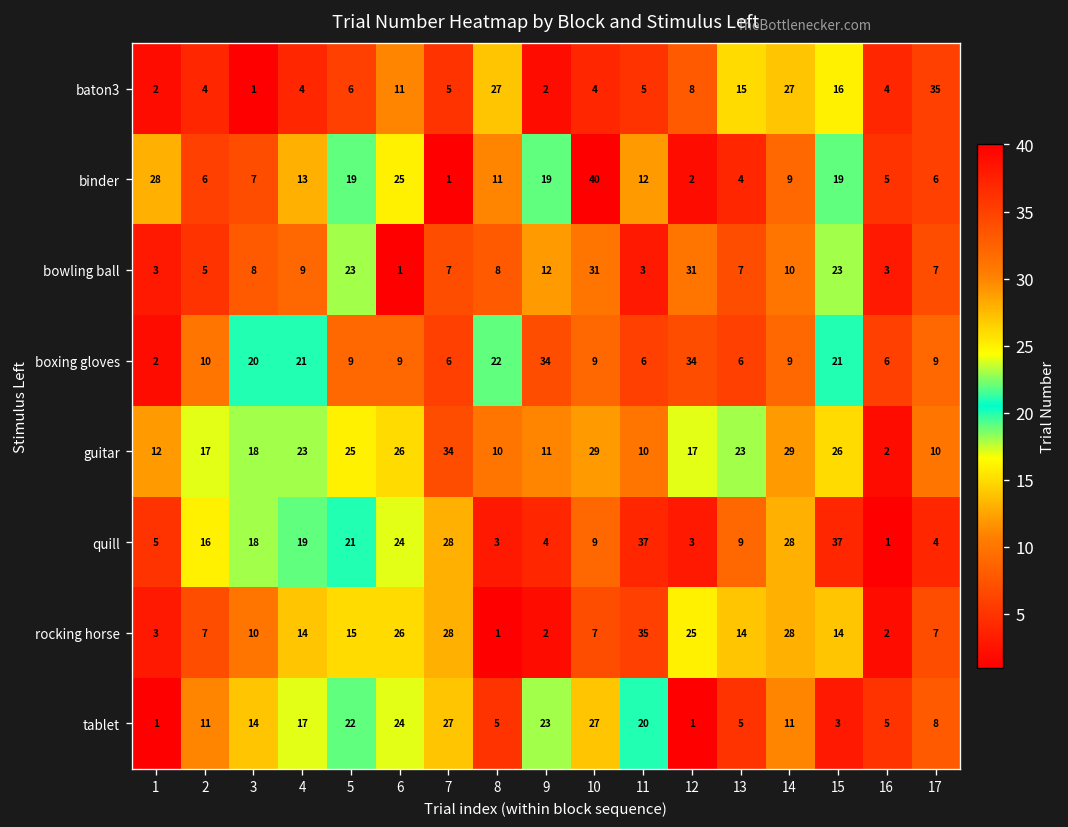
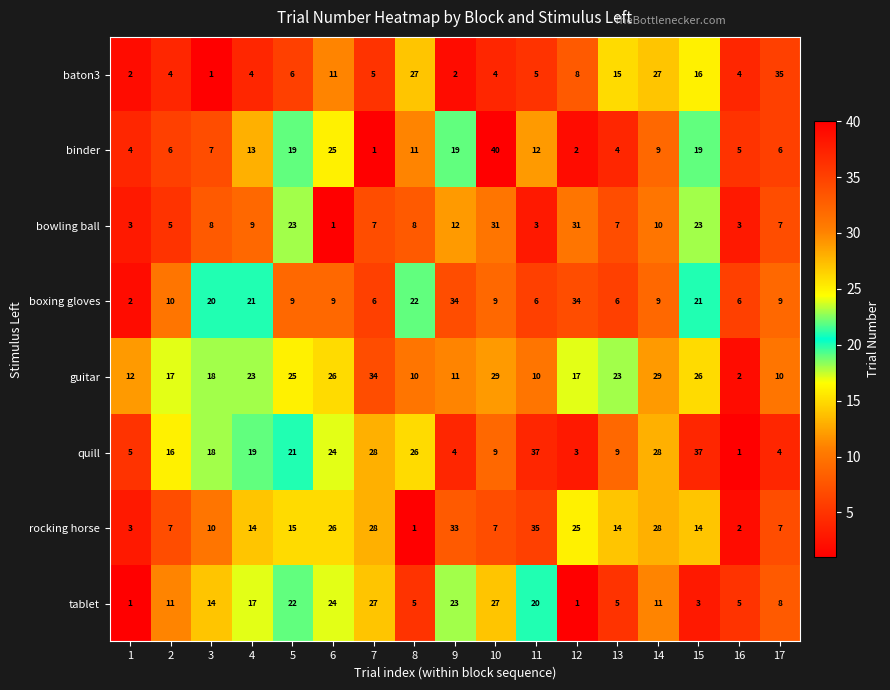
binder, 1: 28 -> 4
quill, 8: 3 -> 26
rocking horse, 9: 2 -> 33
